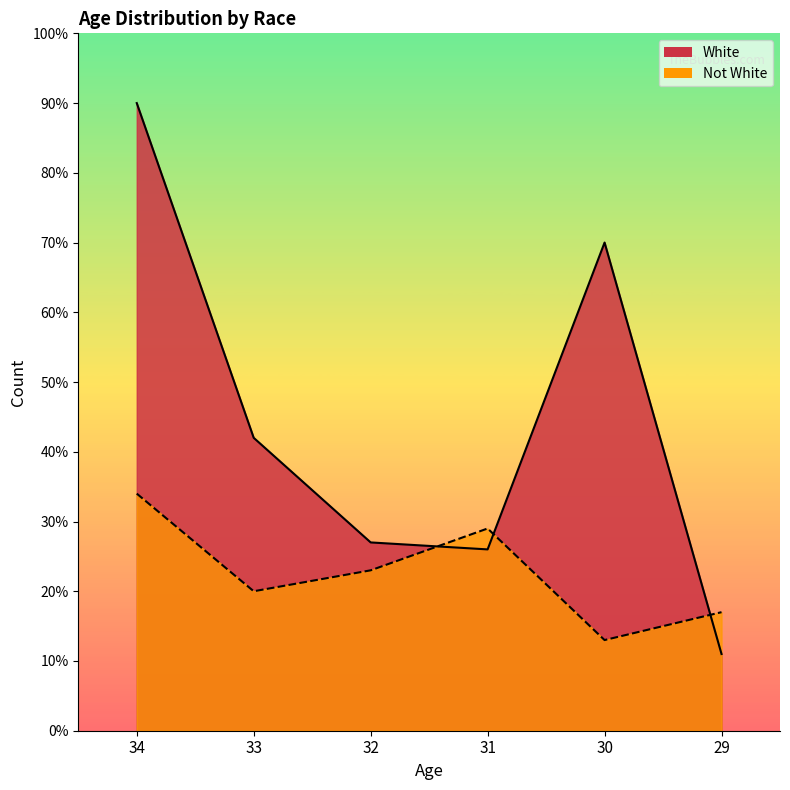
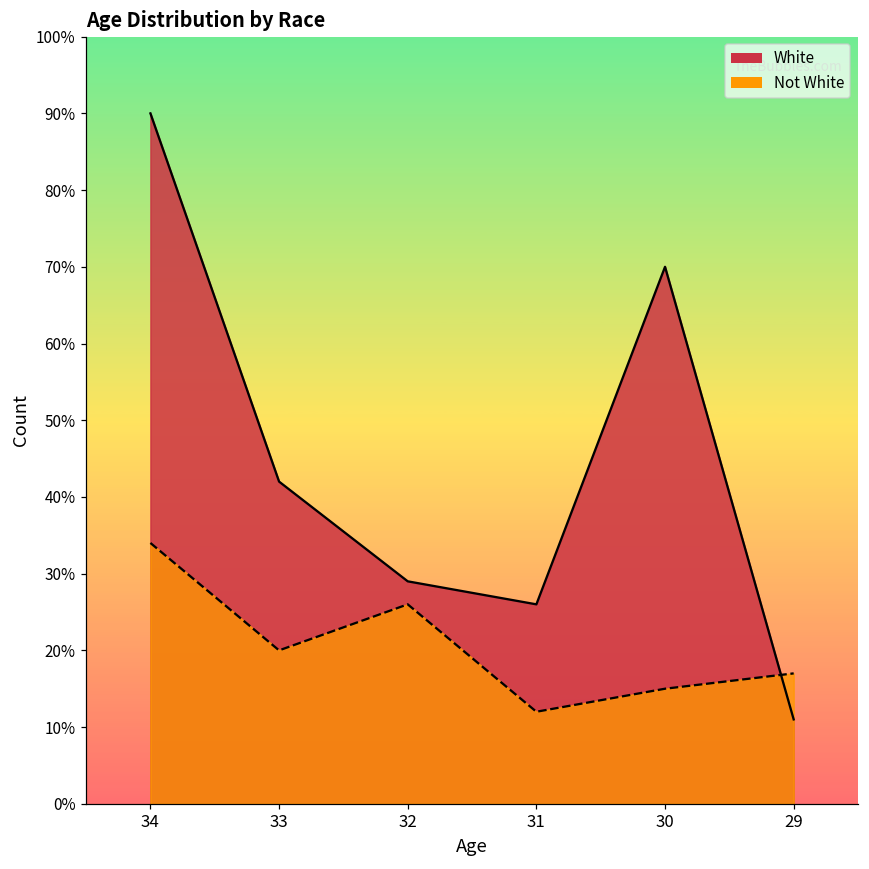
White, 32: 27% -> 29%
Not White, 32: 23% -> 26%
Not White, 31: 29% -> 12%
Not White, 30: 13% -> 15%
